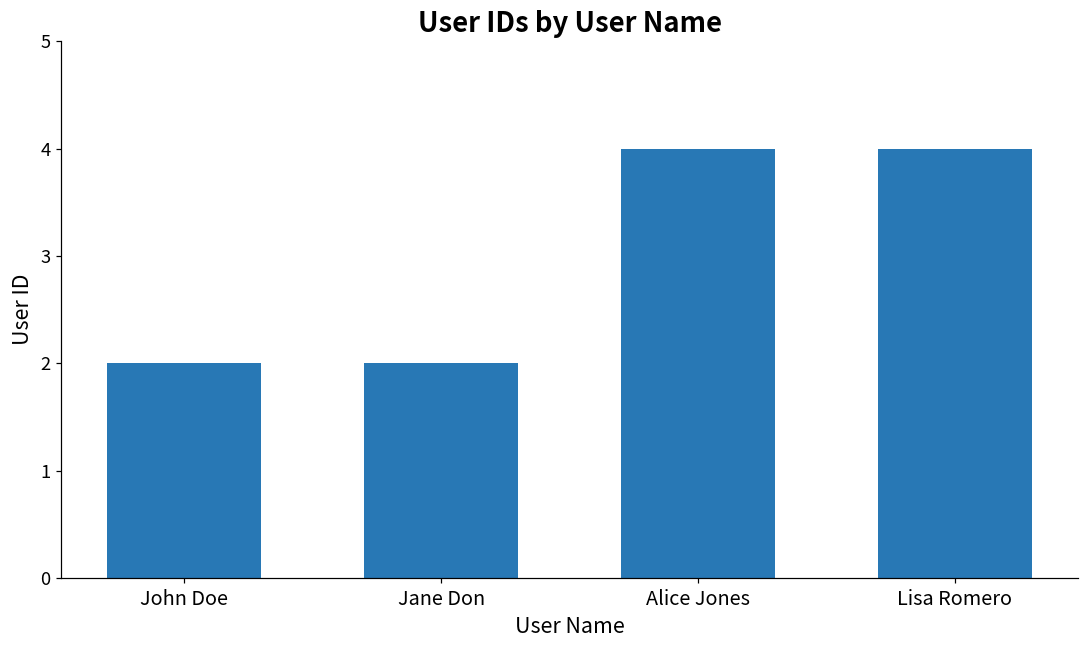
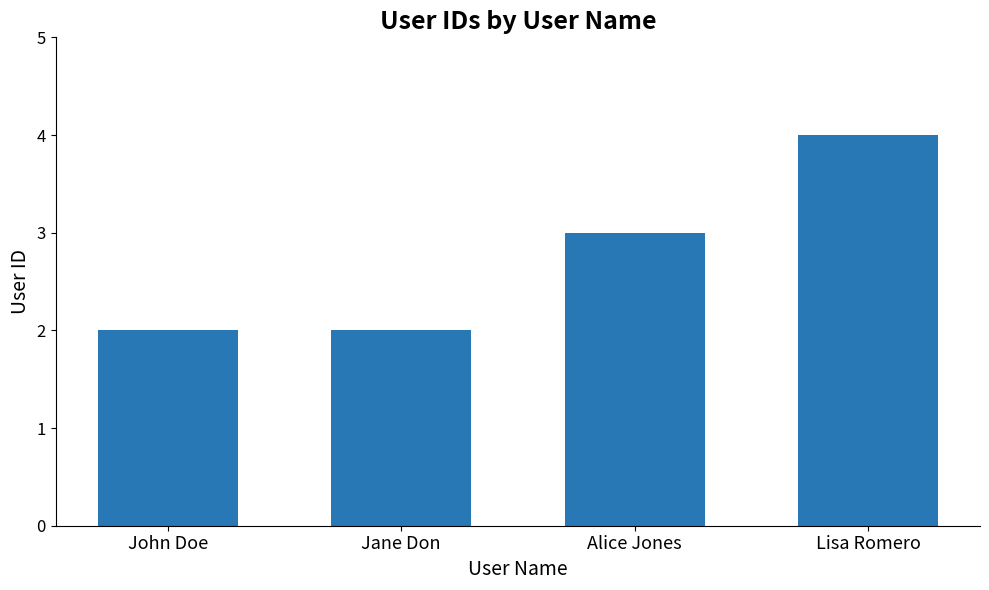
Alice Jones: 4 -> 3
